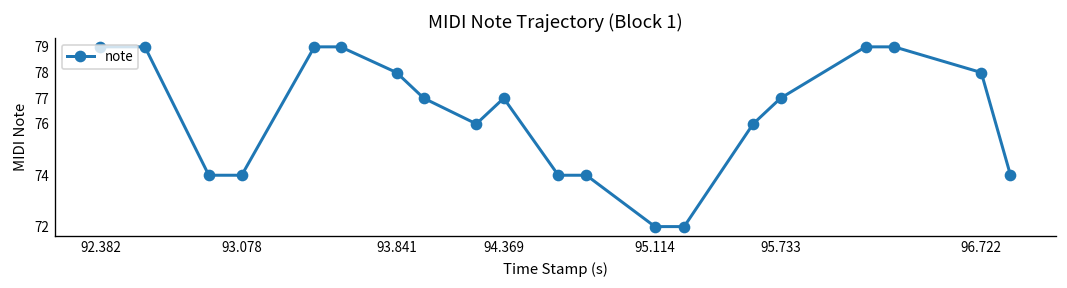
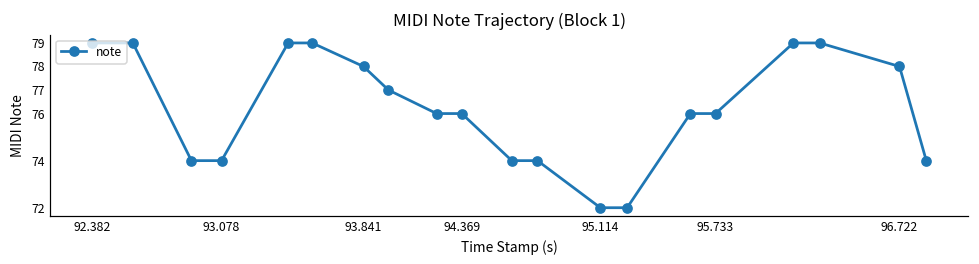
94.369: 77 -> 76
95.733: 77 -> 76
